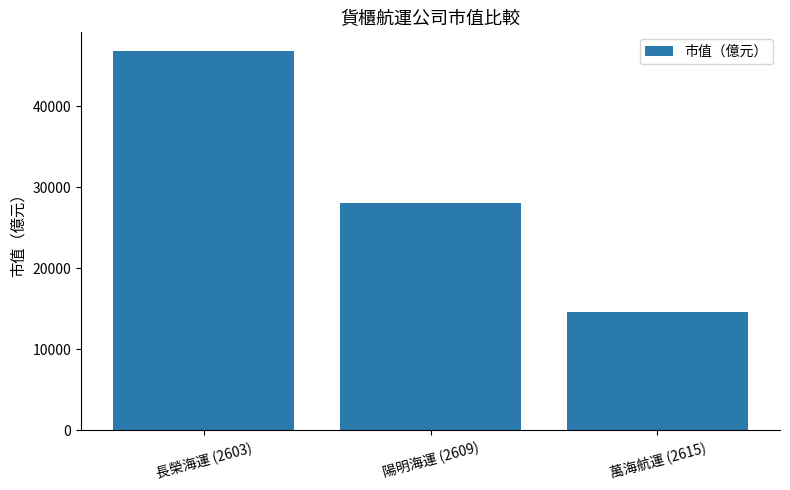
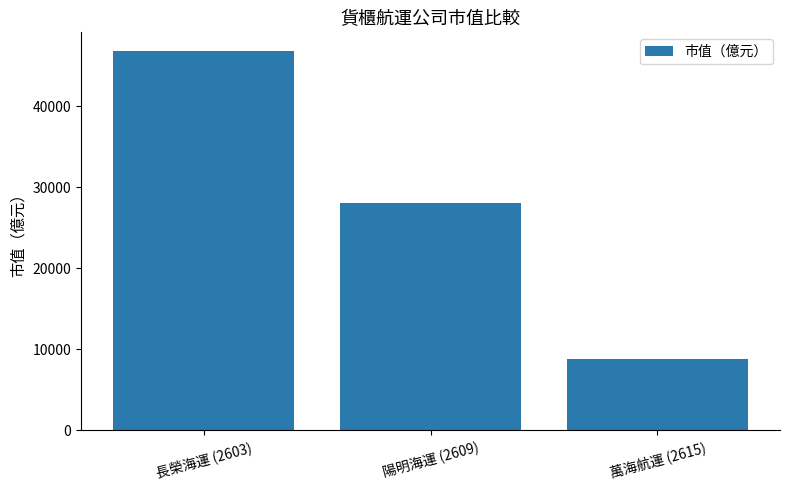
萬海航運 (2615): 15000 -> 9000
